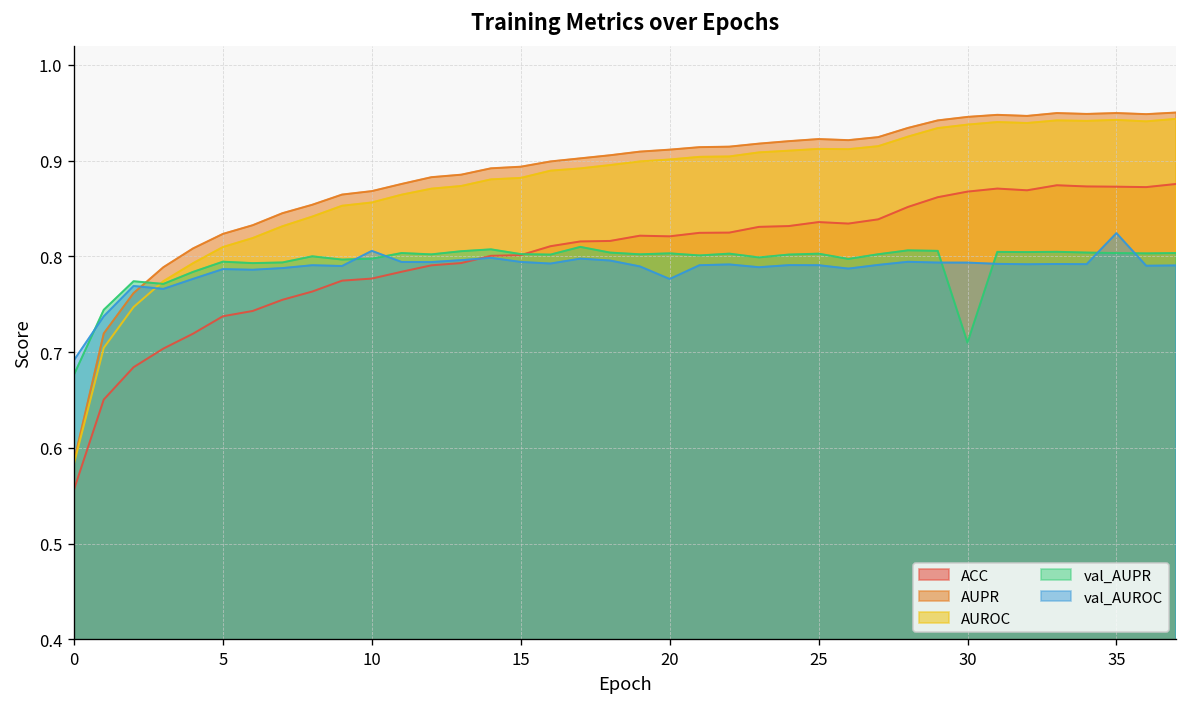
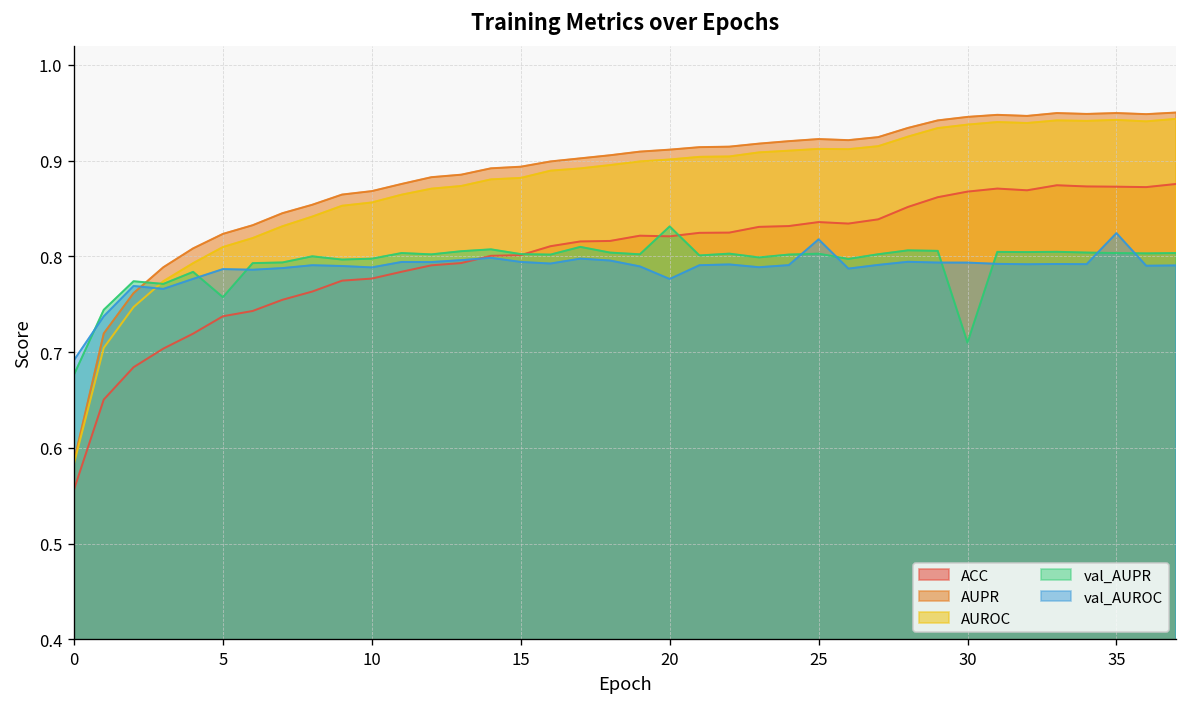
val_AUPR, 5: 0.79 -> 0.76
val_AUROC, 10: 0.81 -> 0.79
val_AUPR, 20: 0.80 -> 0.83
val_AUROC, 25: 0.79 -> 0.82
